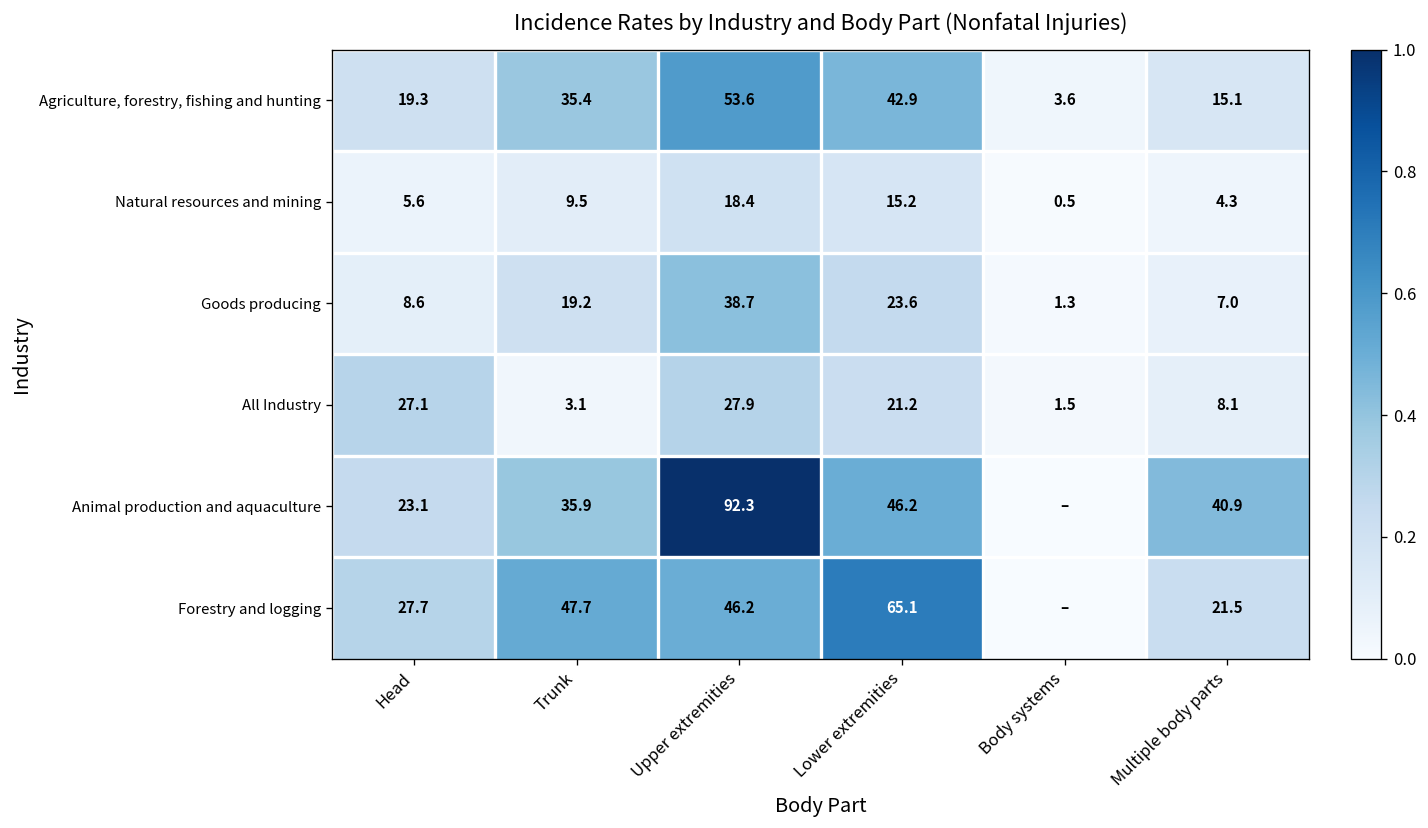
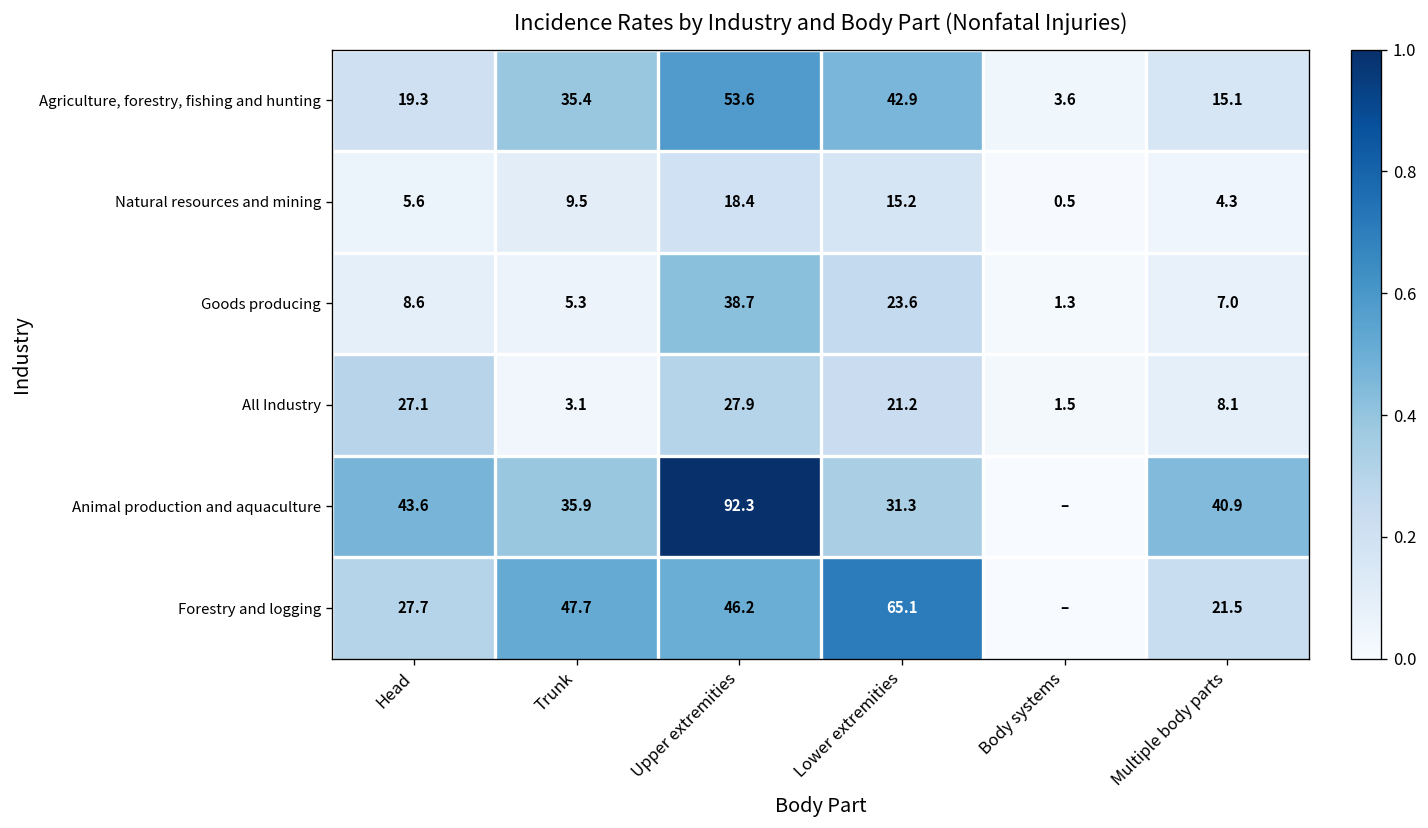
Goods producing, Trunk: 19.2 -> 5.3
Animal production and aquaculture, Head: 23.1 -> 43.6
Animal production and aquaculture, Lower extremities: 46.2 -> 31.3
